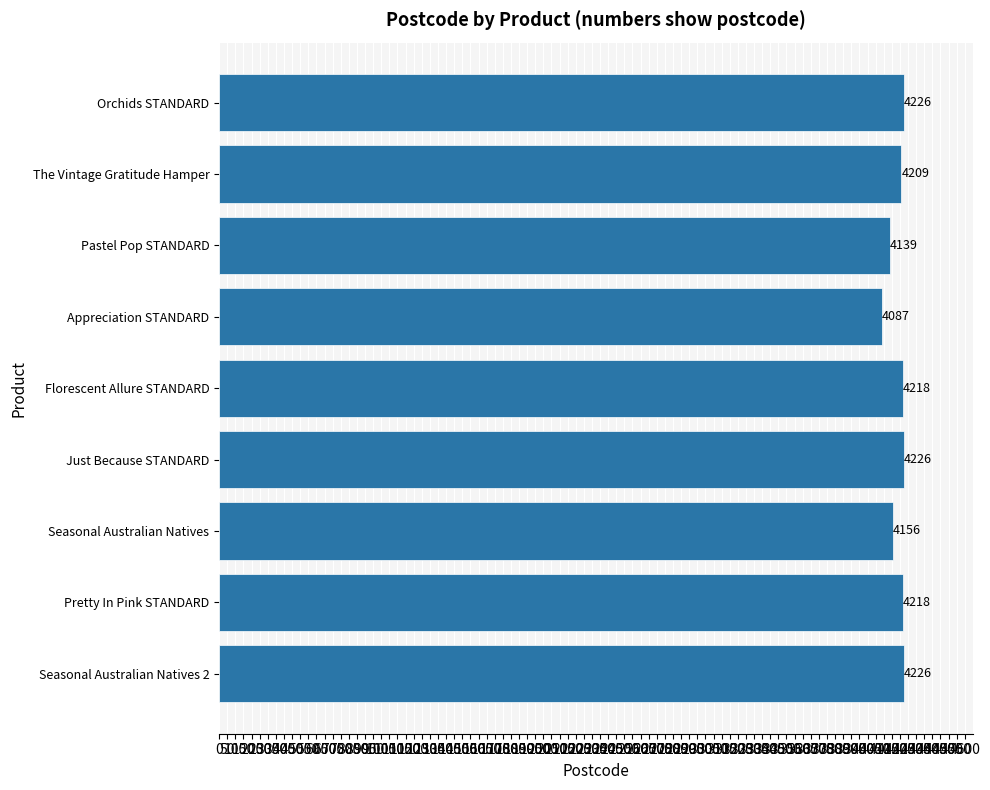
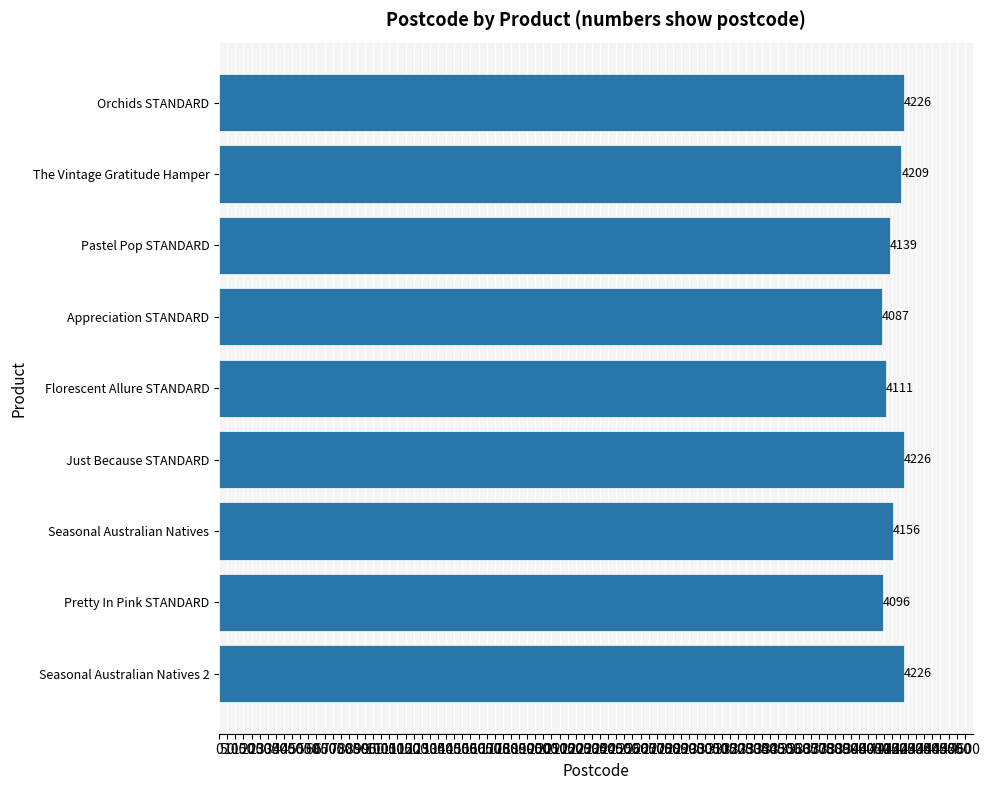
Florescent Allure STANDARD: 4218 -> 4111
Pretty In Pink STANDARD: 4218 -> 4096
